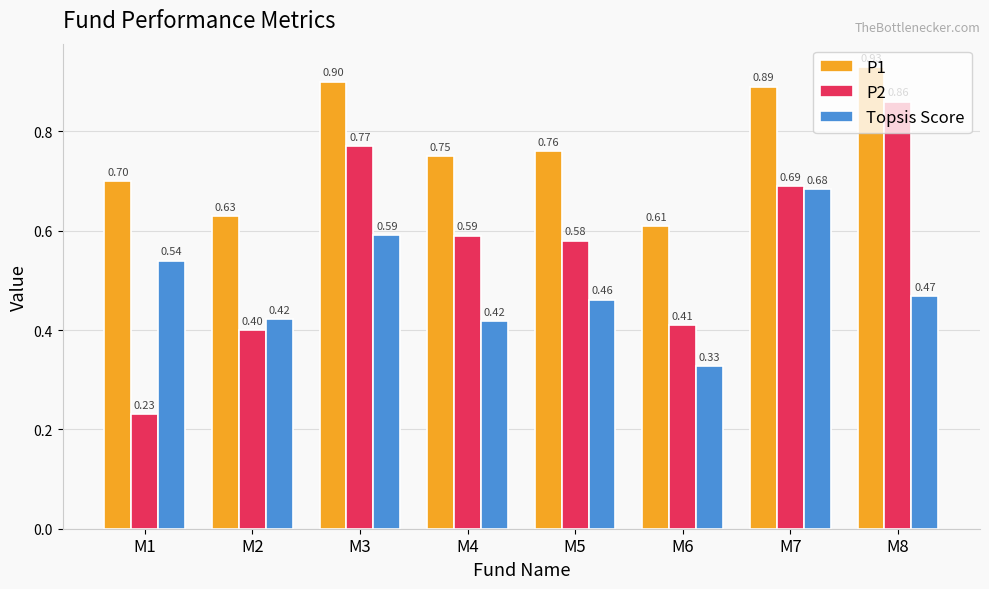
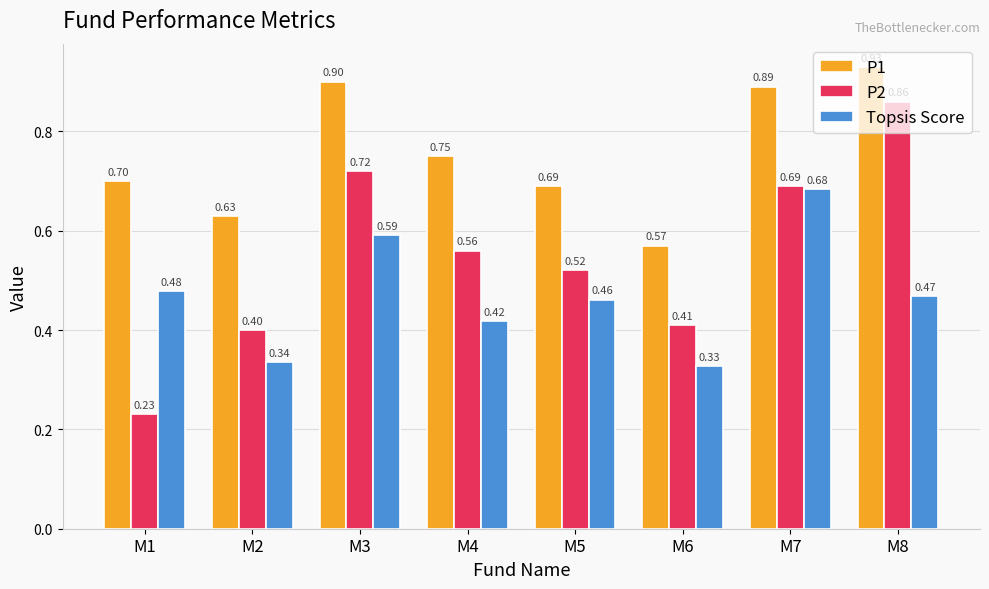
Topsis Score, M1: 0.54 -> 0.48
Topsis Score, M2: 0.42 -> 0.34
P2, M3: 0.77 -> 0.72
P2, M4: 0.59 -> 0.56
P1, M5: 0.76 -> 0.69
P2, M5: 0.58 -> 0.52
P1, M6: 0.61 -> 0.57
